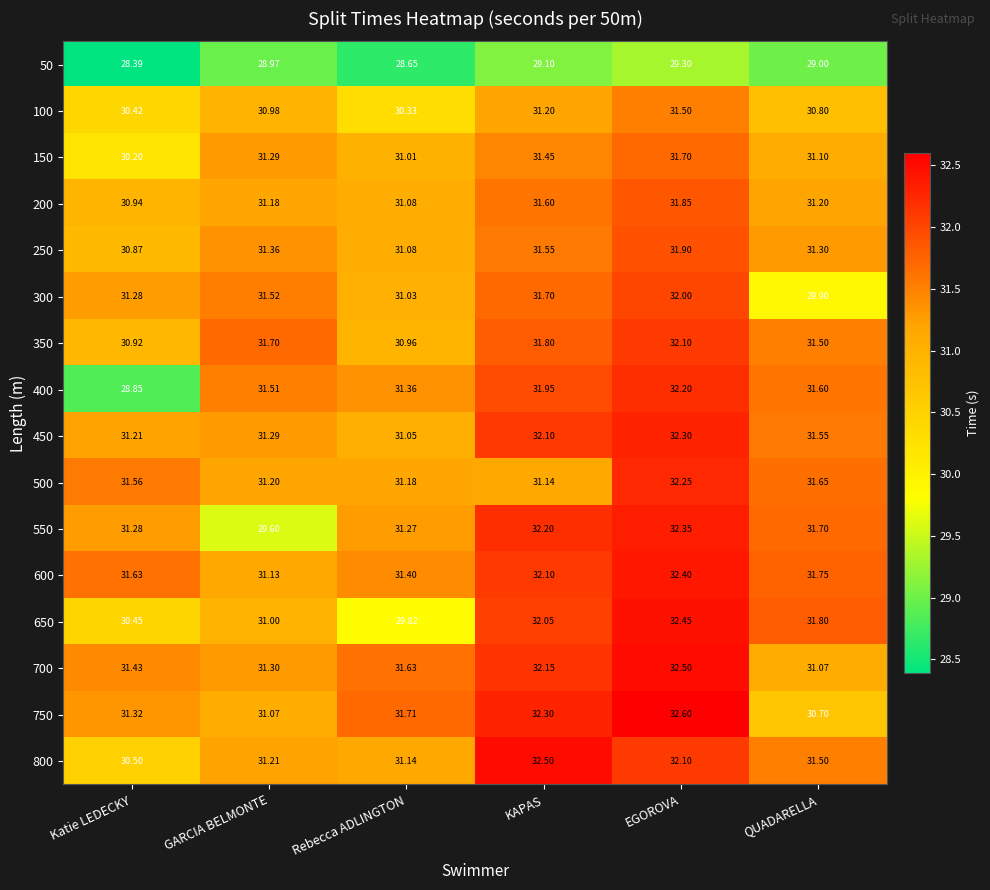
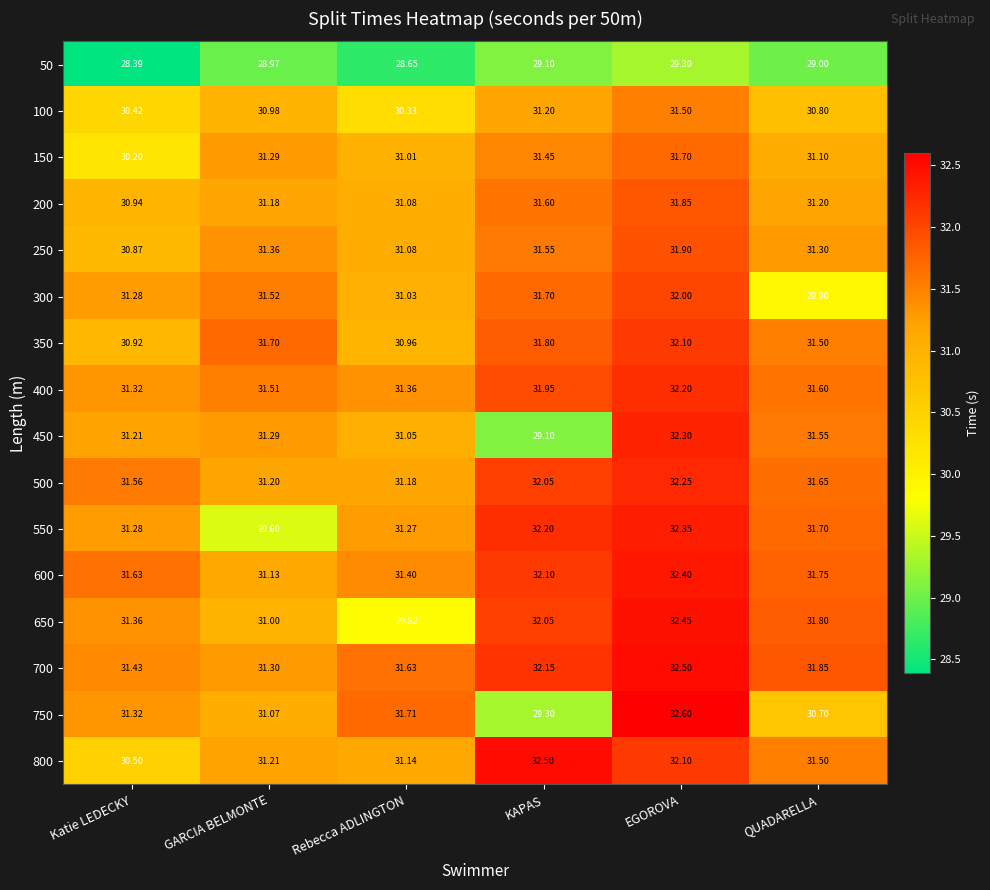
400, Katie LEDECKY: 28.85 -> 31.32
450, KAPAS: 32.10 -> 29.10
500, KAPAS: 31.14 -> 32.05
650, Katie LEDECKY: 30.45 -> 31.36
700, QUADARELLA: 31.07 -> 31.85
750, KAPAS: 32.30 -> 29.30
